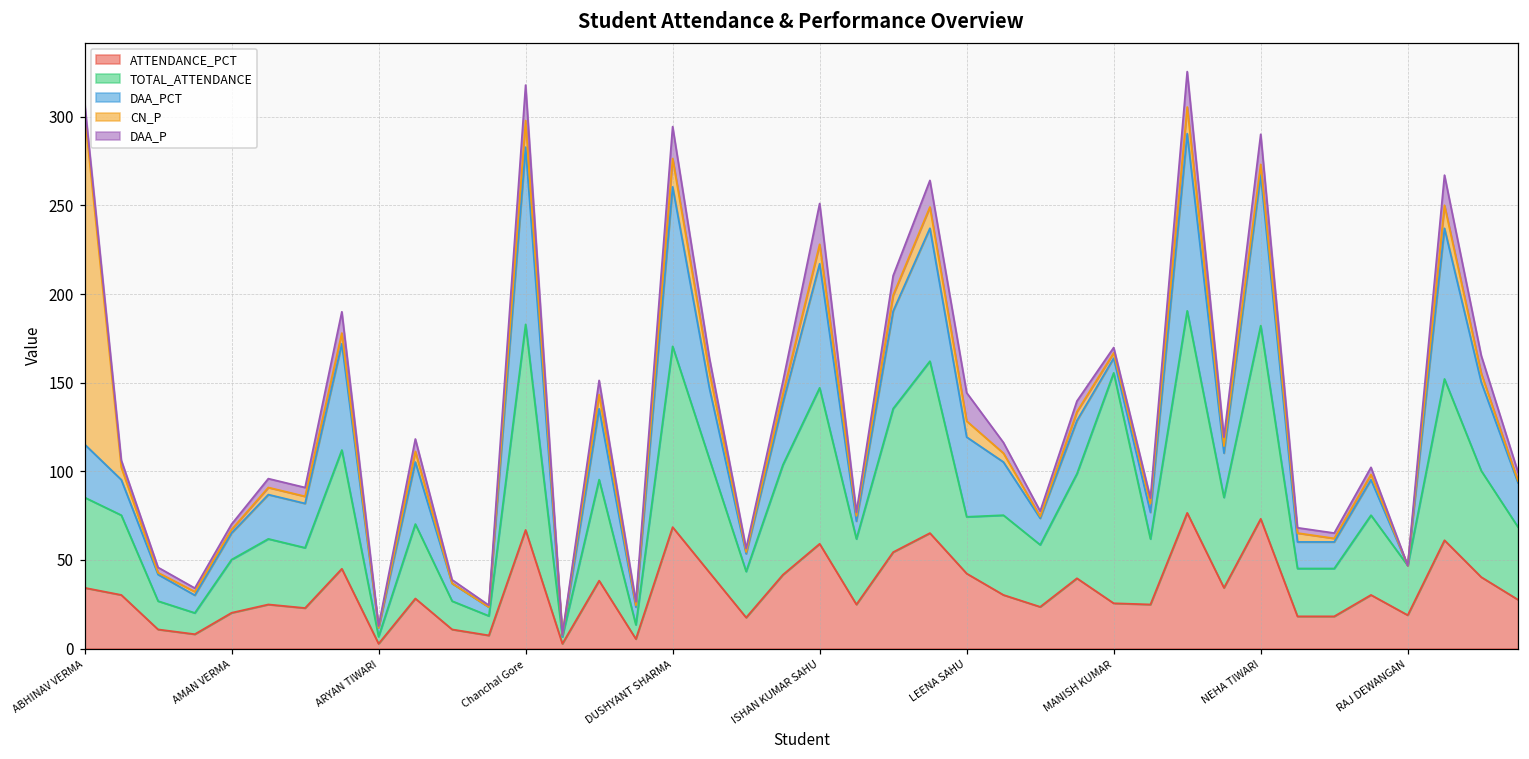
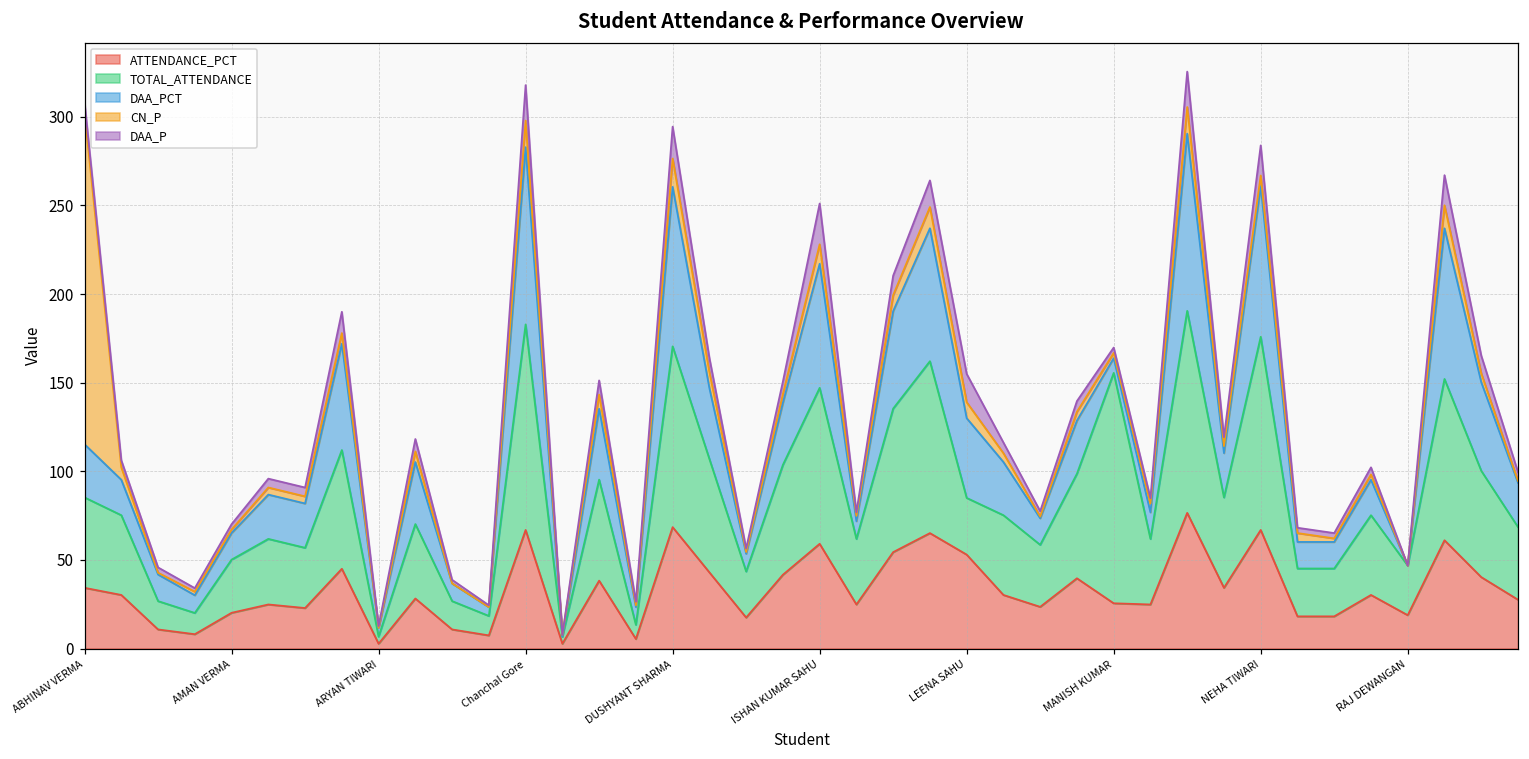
ATTENDANCE_PCT, LEENA SAHU: 42 -> 53
ATTENDANCE_PCT, NEHA TIWARI: 73 -> 67
